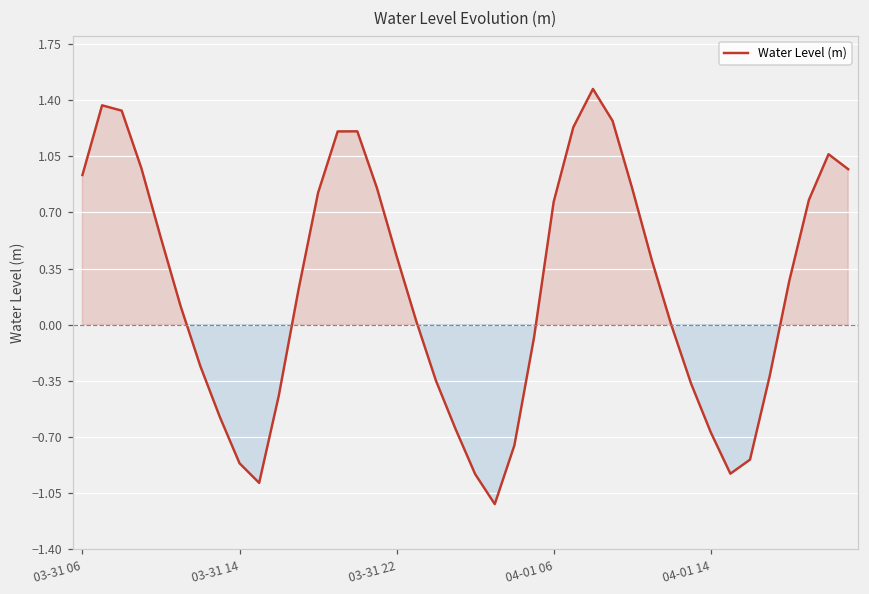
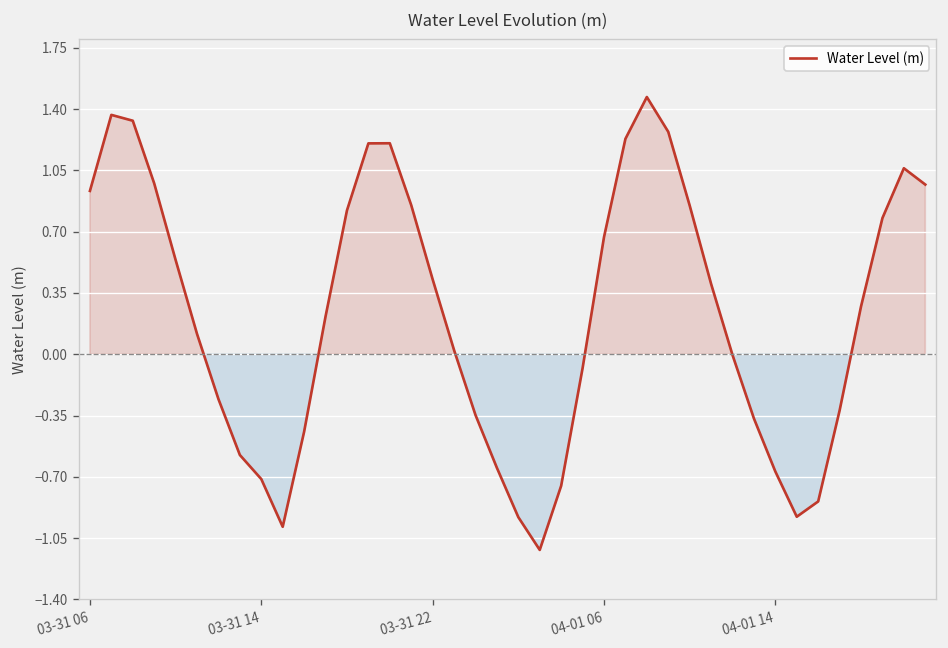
03-31 14: -0.86 -> -0.71
04-01 06: 0.77 -> 0.67
